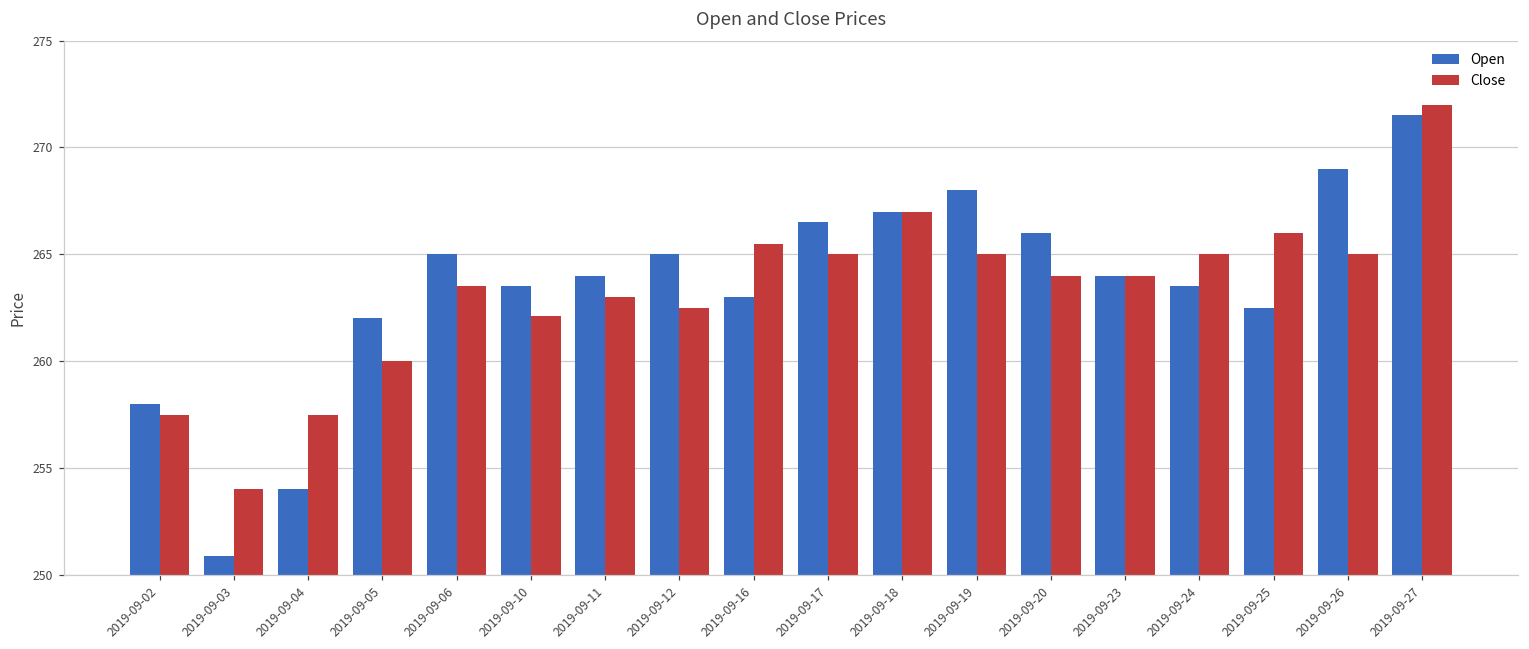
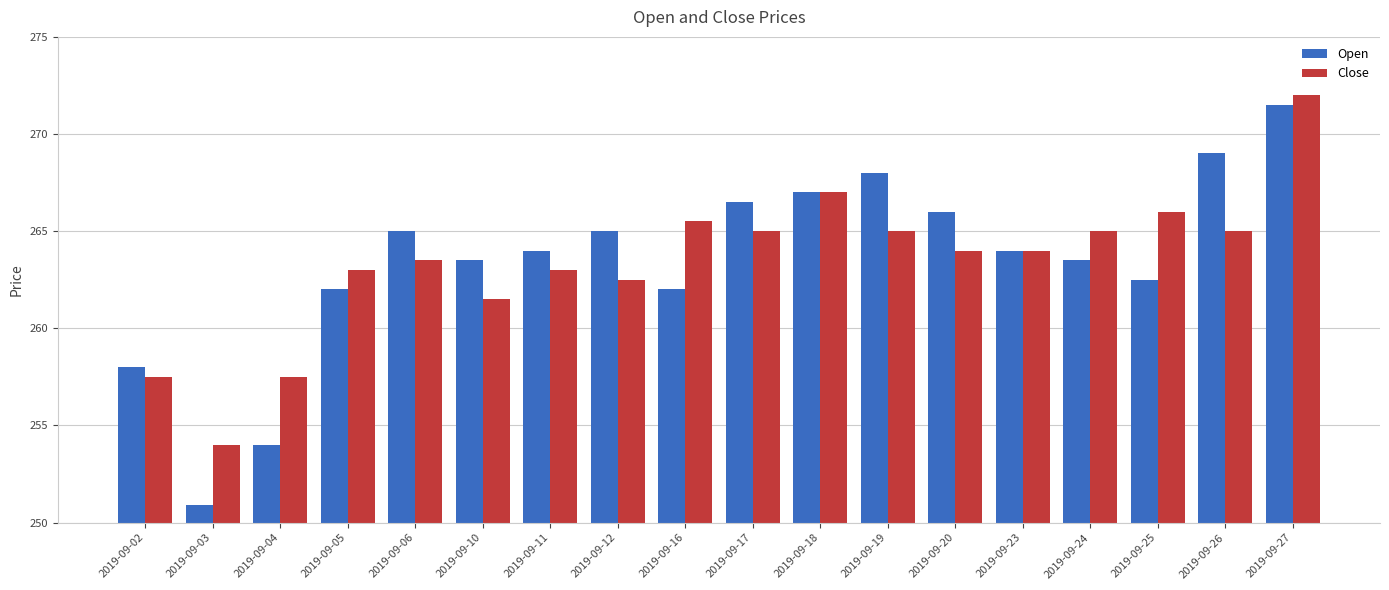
Close, 2019-09-05: 260 -> 263
Close, 2019-09-10: 262.1 -> 261.5
Open, 2019-09-16: 263 -> 262
